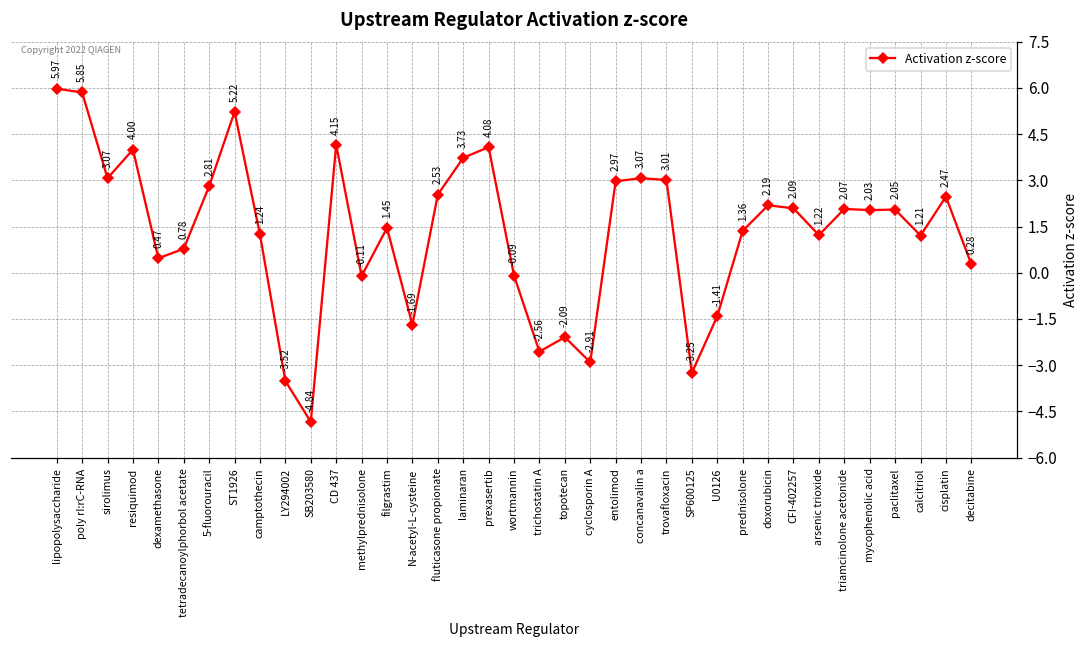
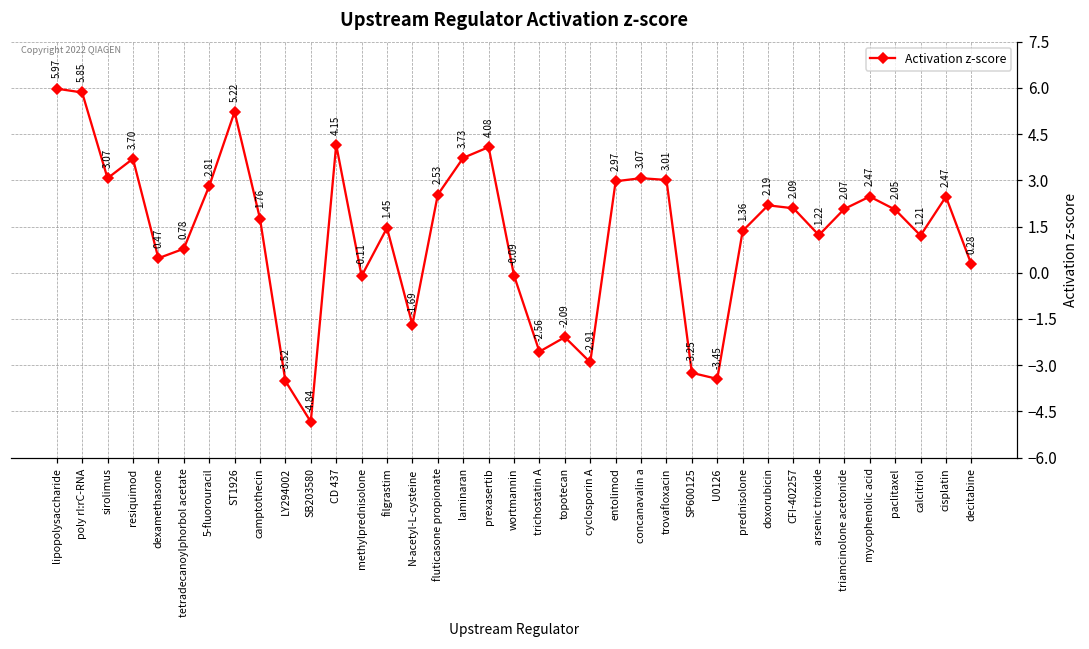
resiquimod: 4.00 -> 3.70
camptothecin: 1.24 -> 1.76
U0126: -1.41 -> -3.45
mycophenolic acid: 2.03 -> 2.47
